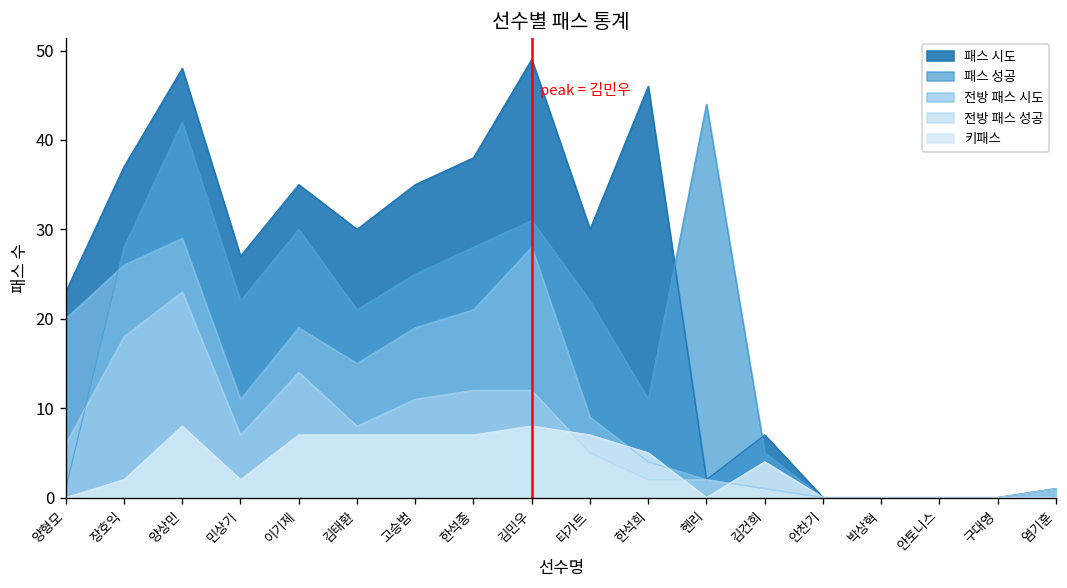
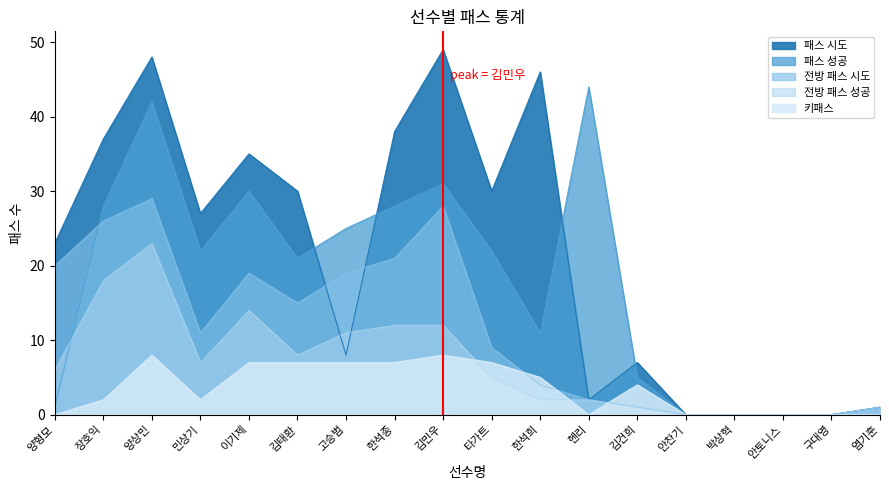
패스 시도, 고승범: 35 -> 8
